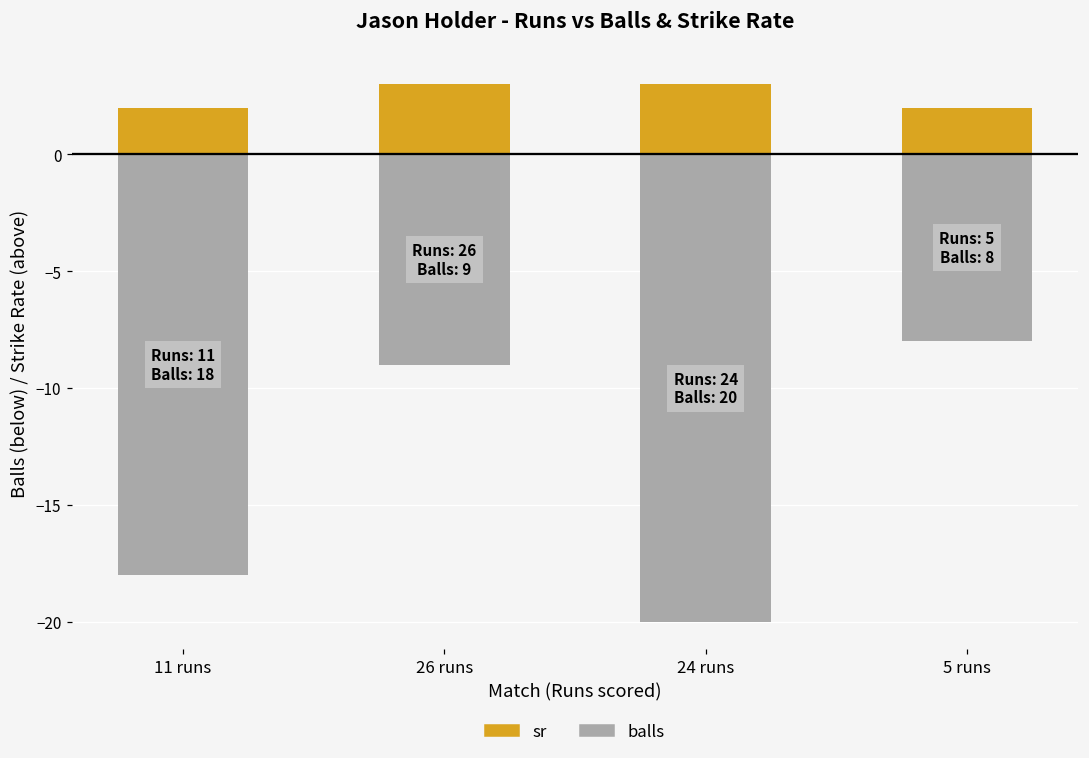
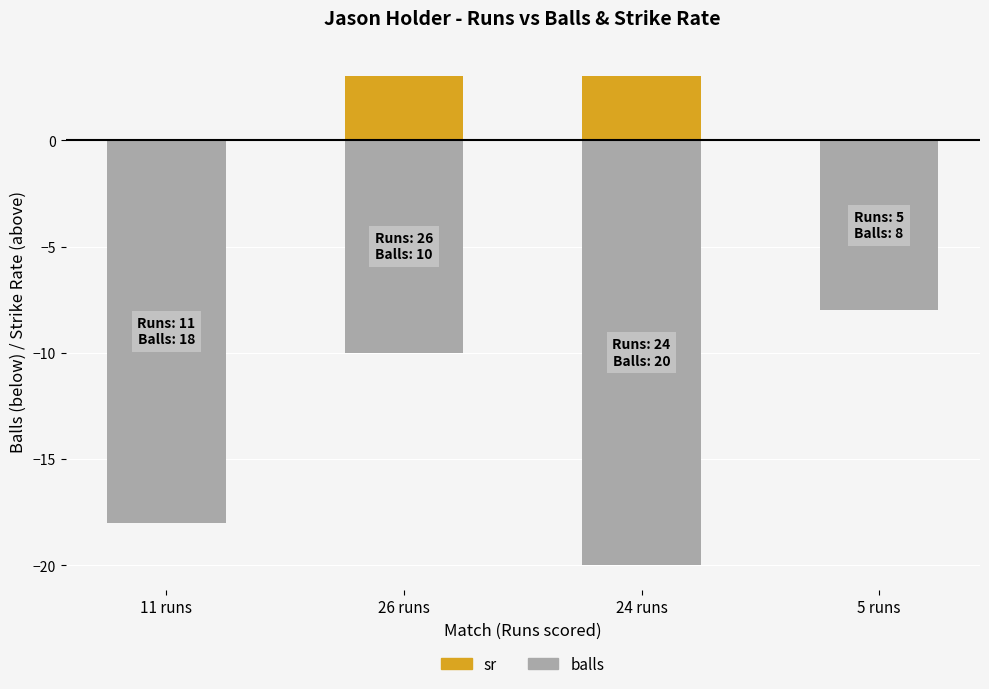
sr, 11 runs: 2 -> 0
balls, 26 runs: 9 -> 10
sr, 5 runs: 2 -> 0
